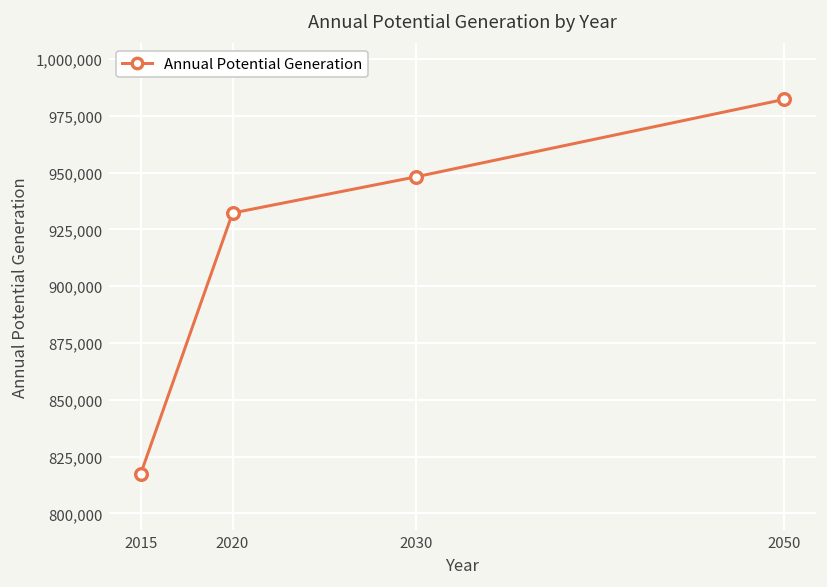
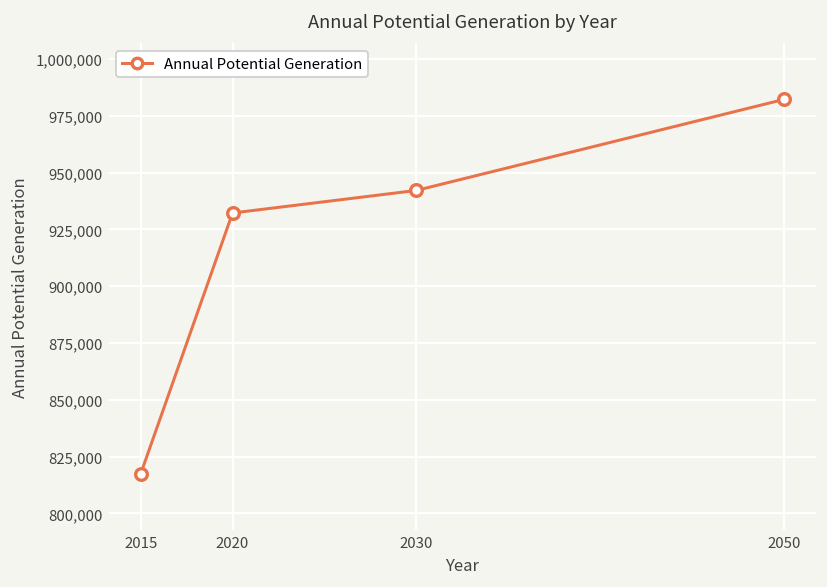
2030: 948,000 -> 942,000
